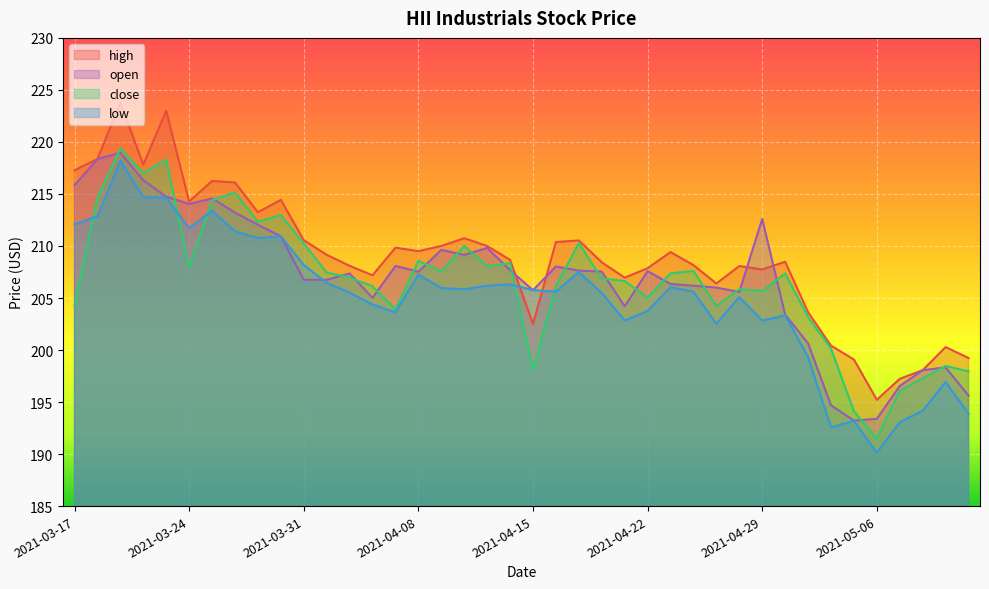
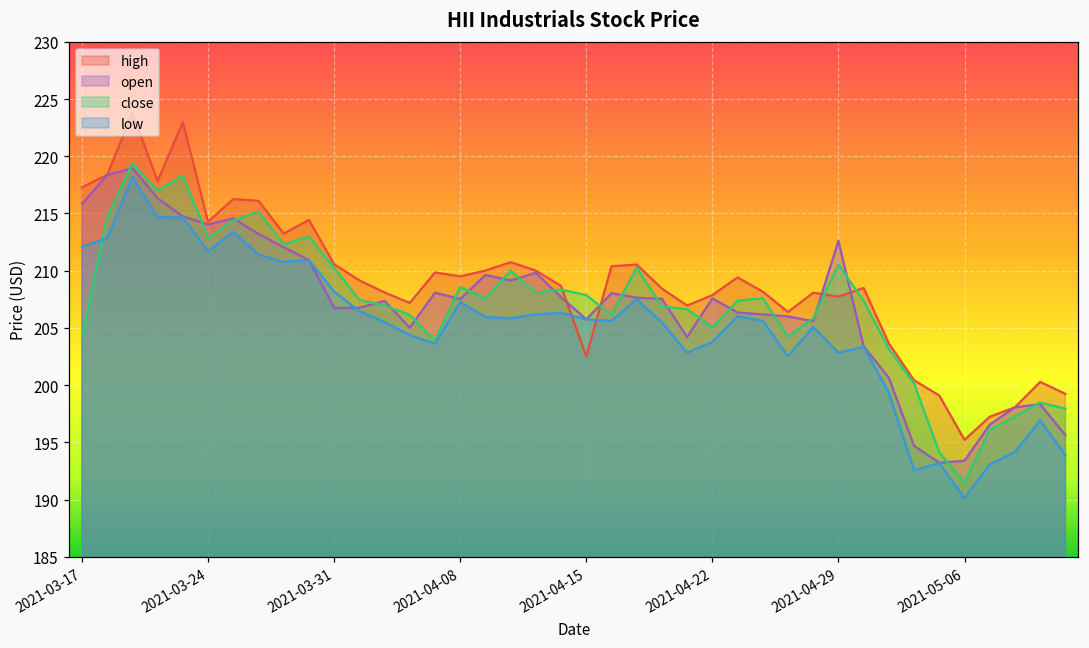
close, 2021-03-24: 207.9 -> 212.9
close, 2021-04-15: 198.1 -> 207.9
close, 2021-04-29: 205.7 -> 210.5
